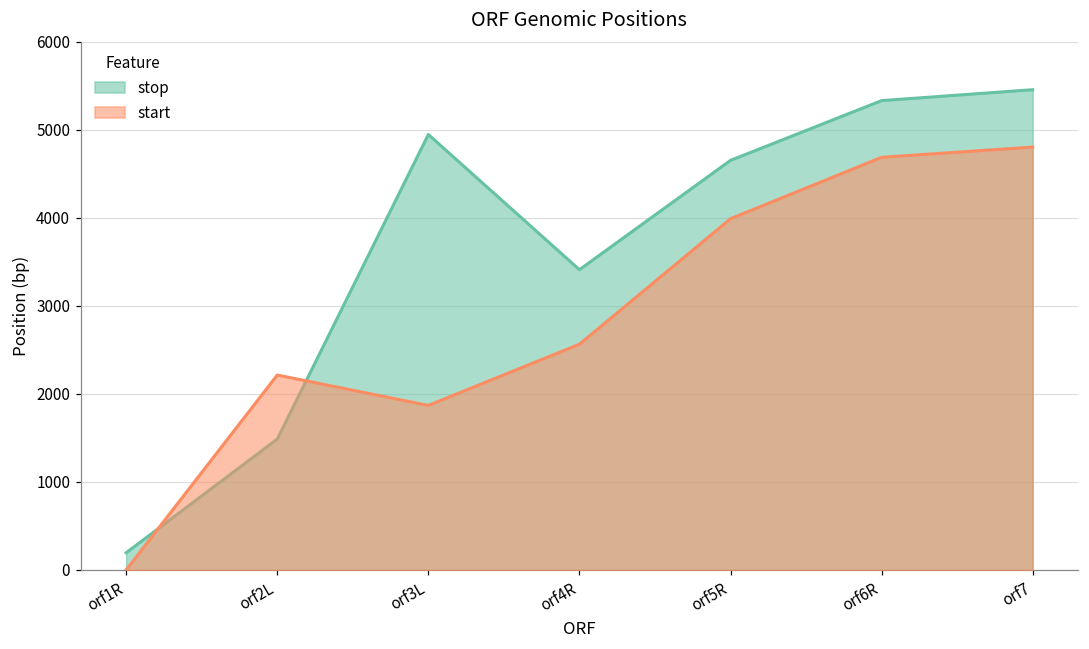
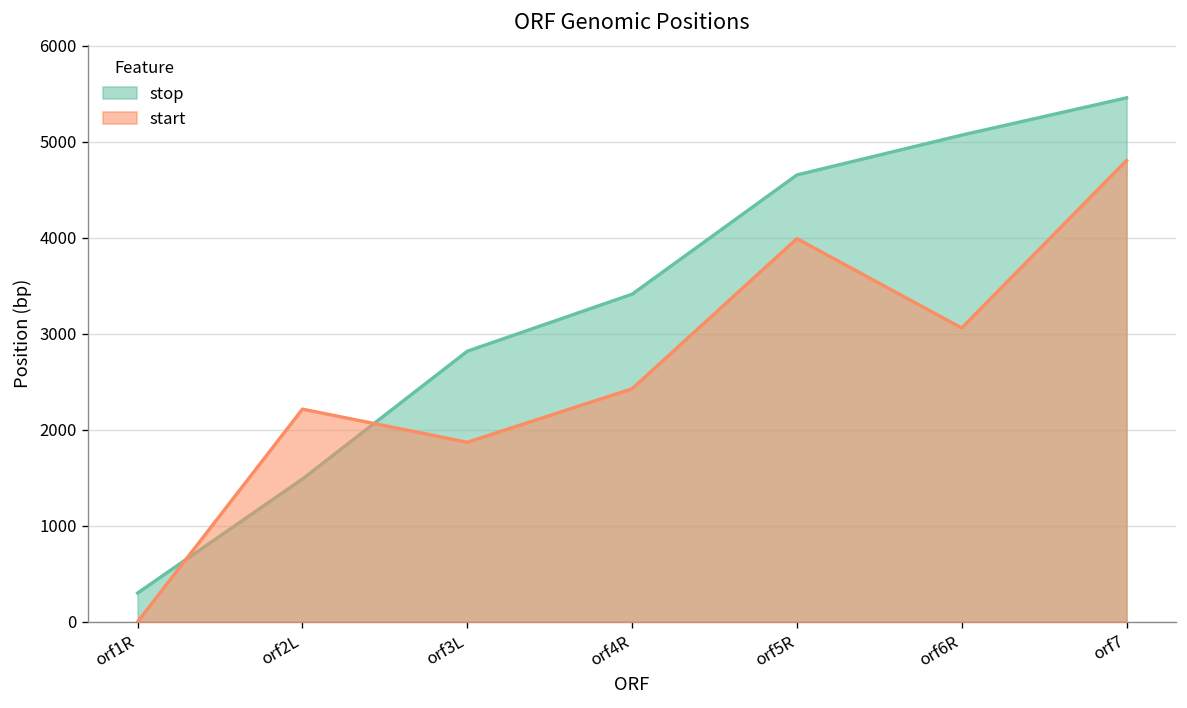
stop, orf1R: 200 -> 300
stop, orf3L: 4900 -> 2800
start, orf4R: 2600 -> 2400
stop, orf6R: 5300 -> 5100
start, orf6R: 4700 -> 3100
